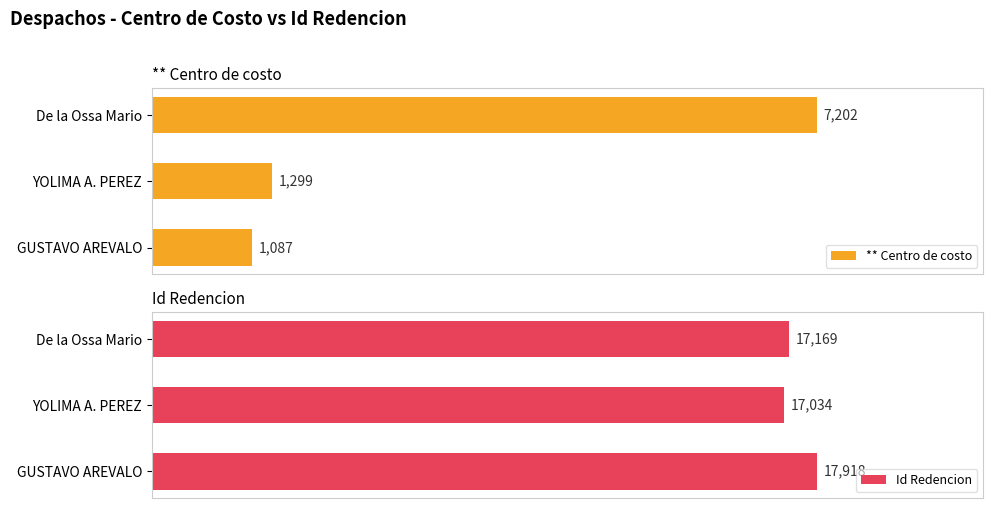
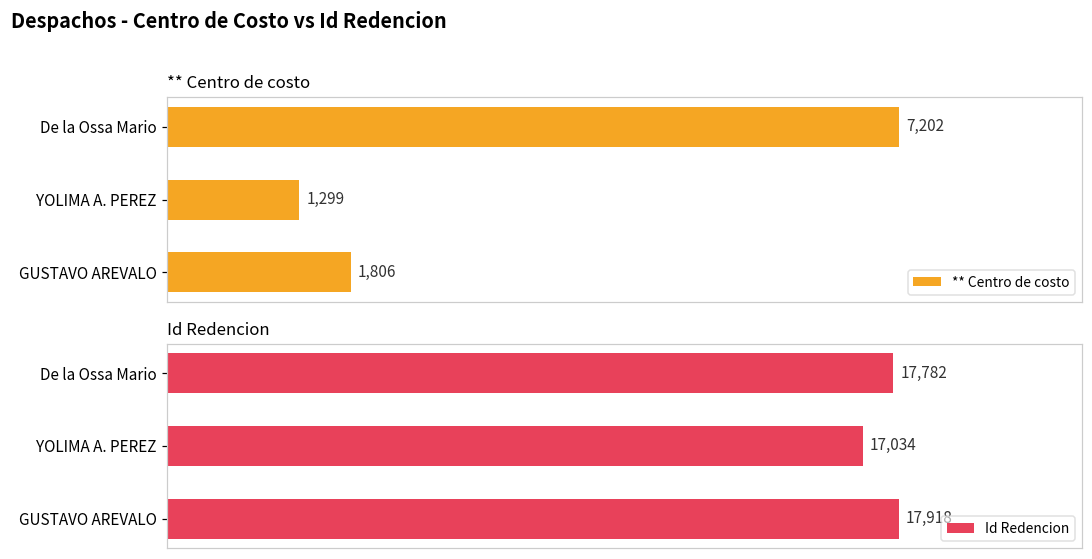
** Centro de costo, GUSTAVO AREVALO: 1,087 -> 1,806
Id Redencion, De la Ossa Mario: 17,169 -> 17,782
